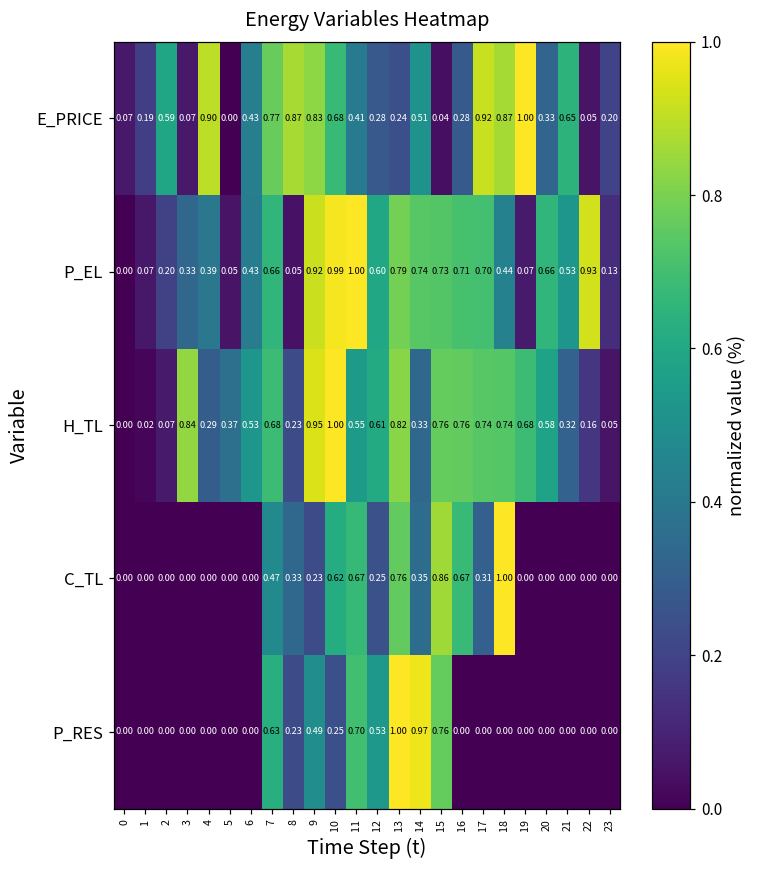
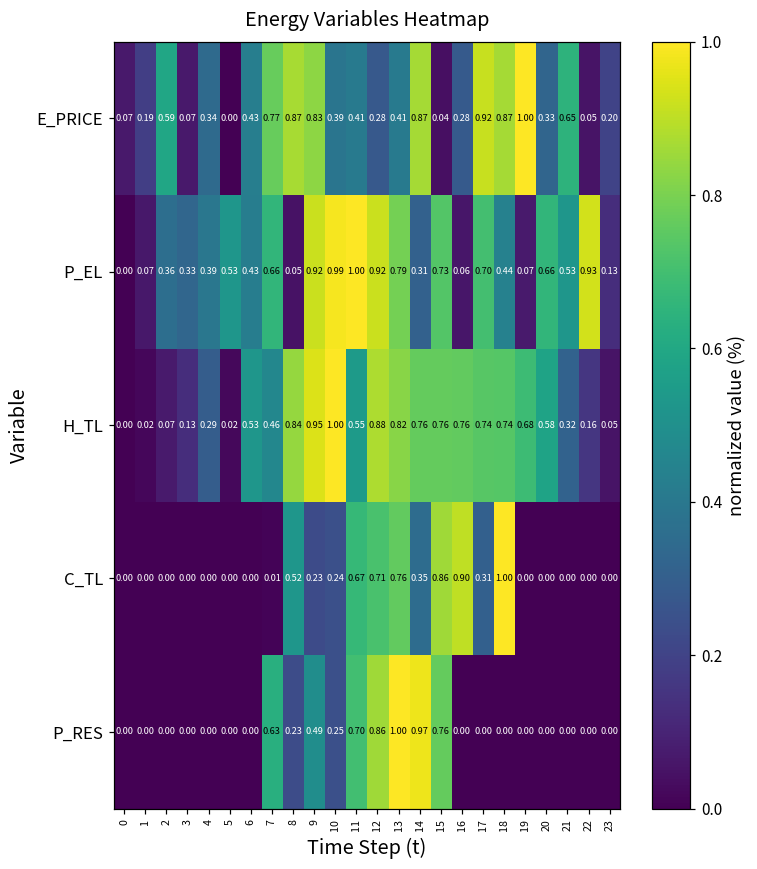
E_PRICE, 4: 0.90 -> 0.34
E_PRICE, 10: 0.68 -> 0.39
E_PRICE, 13: 0.24 -> 0.41
E_PRICE, 14: 0.51 -> 0.87
P_EL, 2: 0.20 -> 0.36
P_EL, 5: 0.05 -> 0.53
P_EL, 12: 0.60 -> 0.92
P_EL, 14: 0.74 -> 0.31
P_EL, 16: 0.71 -> 0.06
H_TL, 3: 0.84 -> 0.13
H_TL, 5: 0.37 -> 0.02
H_TL, 7: 0.68 -> 0.46
H_TL, 8: 0.23 -> 0.84
H_TL, 12: 0.61 -> 0.88
H_TL, 14: 0.33 -> 0.76
C_TL, 7: 0.47 -> 0.01
C_TL, 8: 0.33 -> 0.52
C_TL, 10: 0.62 -> 0.24
C_TL, 12: 0.25 -> 0.71
C_TL, 16: 0.67 -> 0.90
P_RES, 12: 0.53 -> 0.86
